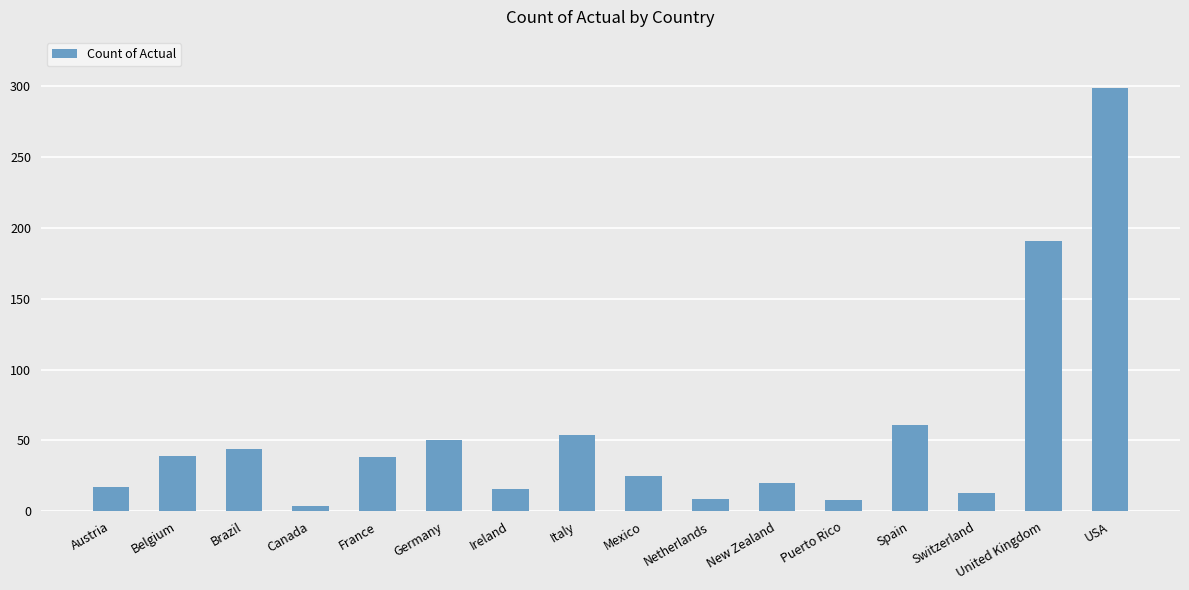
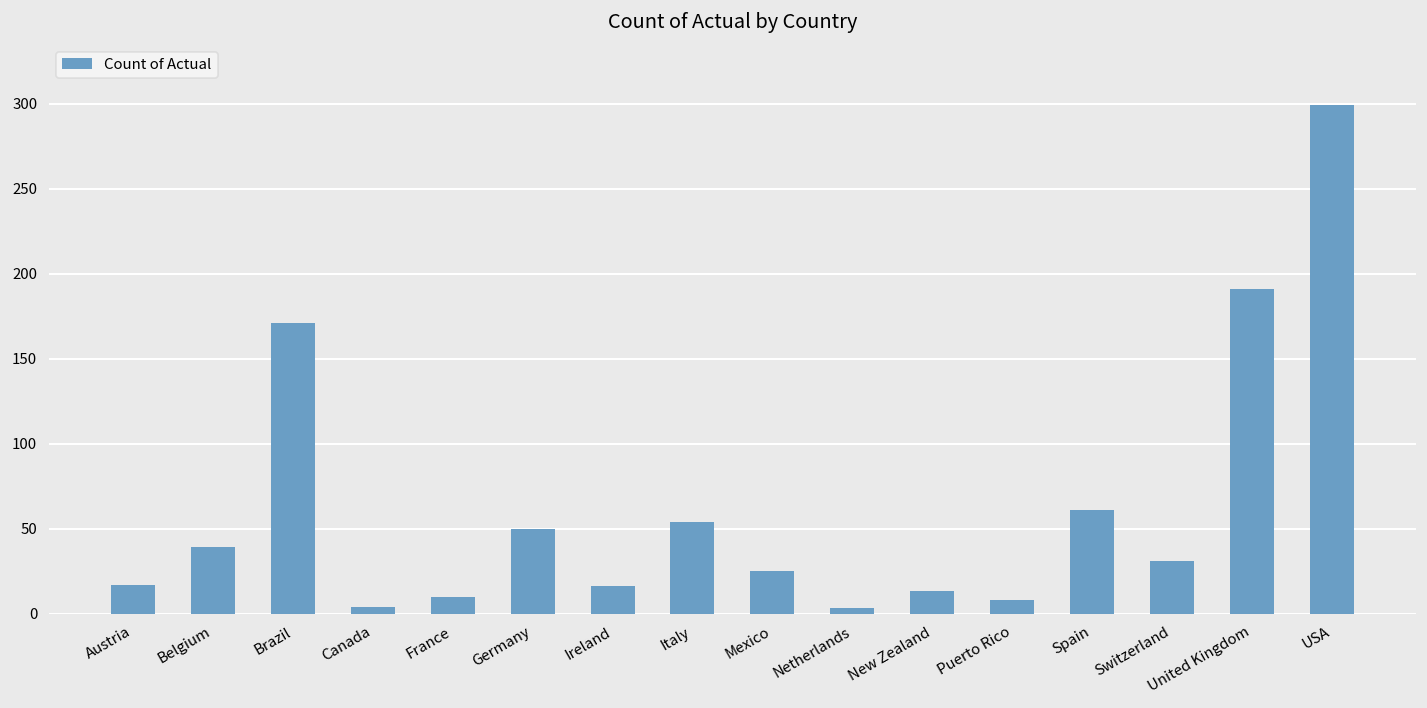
Brazil: 44 -> 171
France: 38 -> 10
Netherlands: 9 -> 3
New Zealand: 20 -> 13
Switzerland: 13 -> 31
